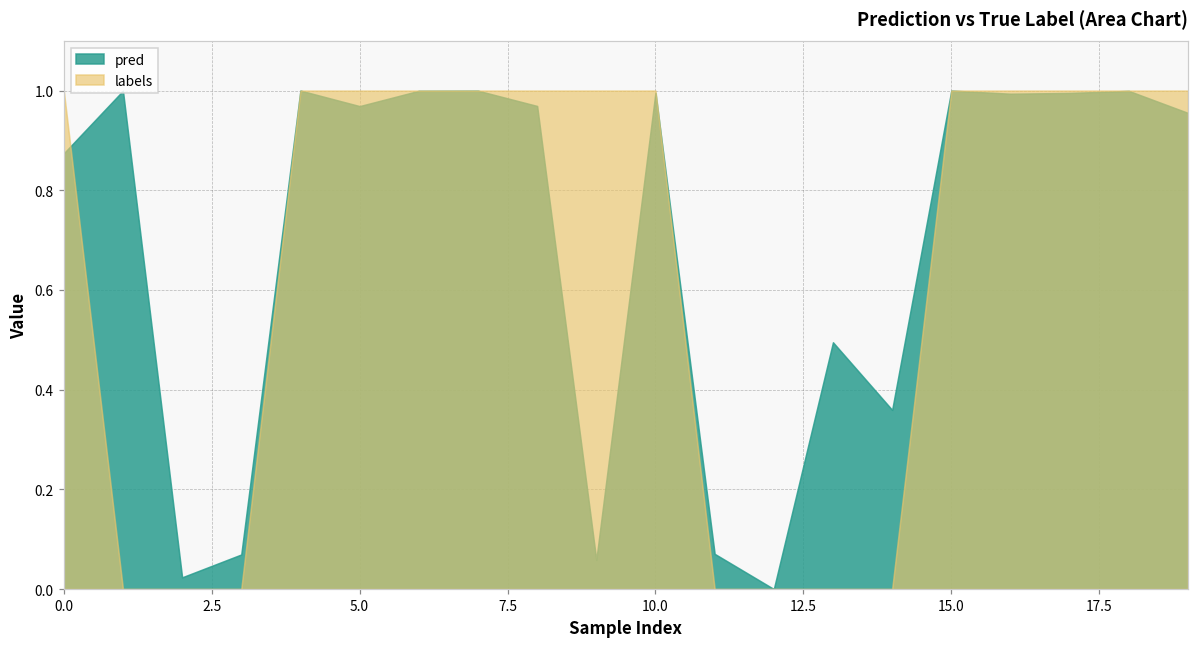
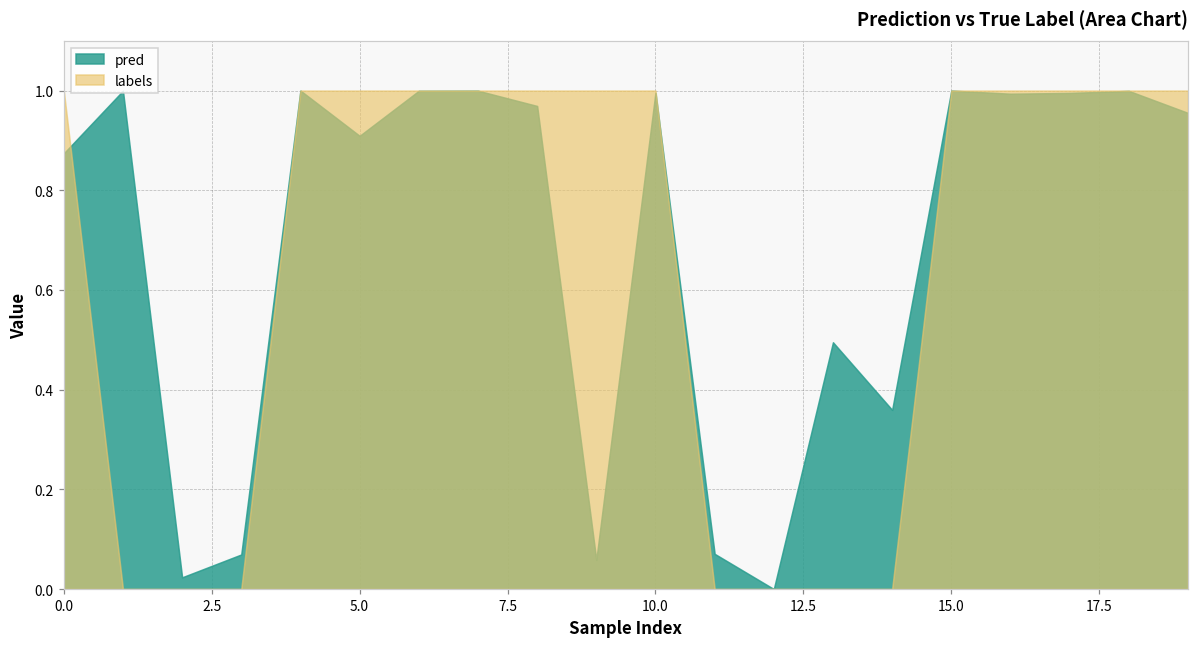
pred, 5.0: 0.97 -> 0.91
